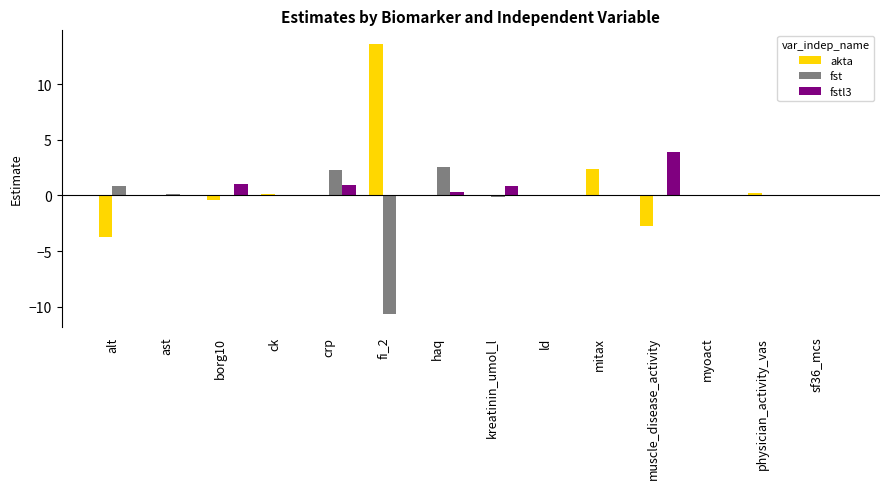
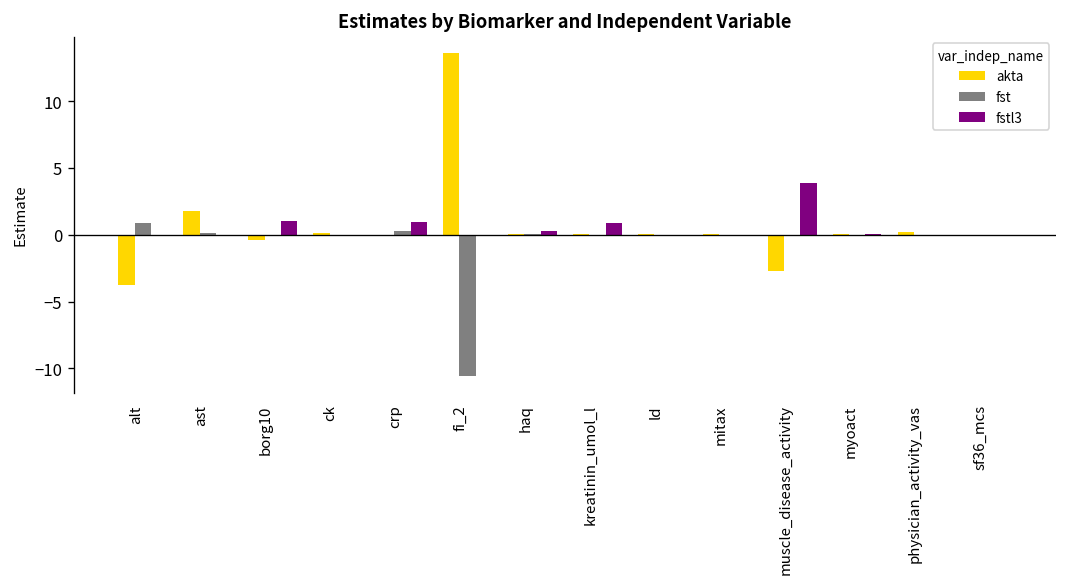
akta, ast: 0.0 -> 1.8
fst, crp: 2.3 -> 0.3
fst, haq: 2.5 -> 0.1
akta, mitax: 2.4 -> 0.1
